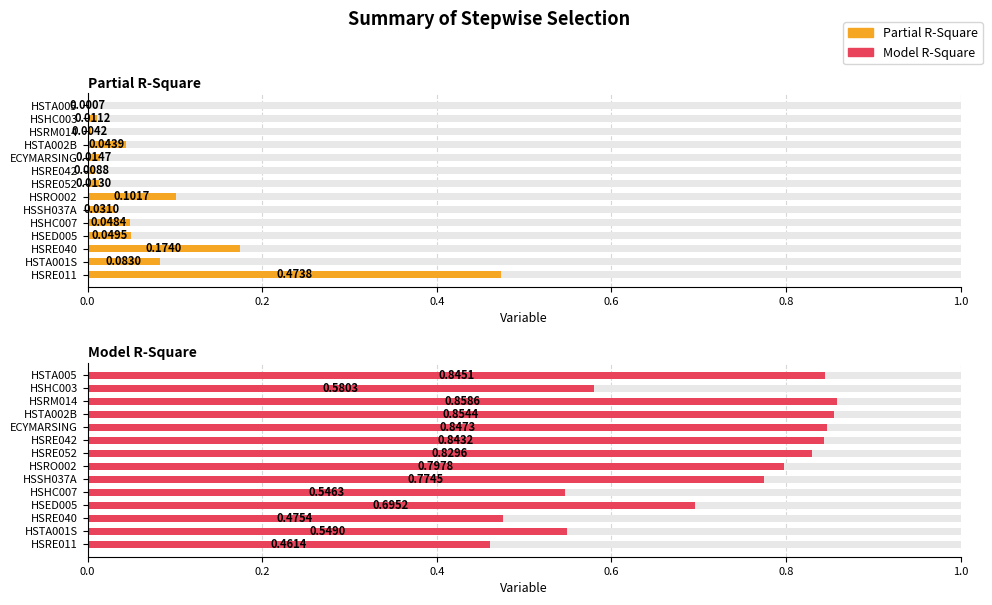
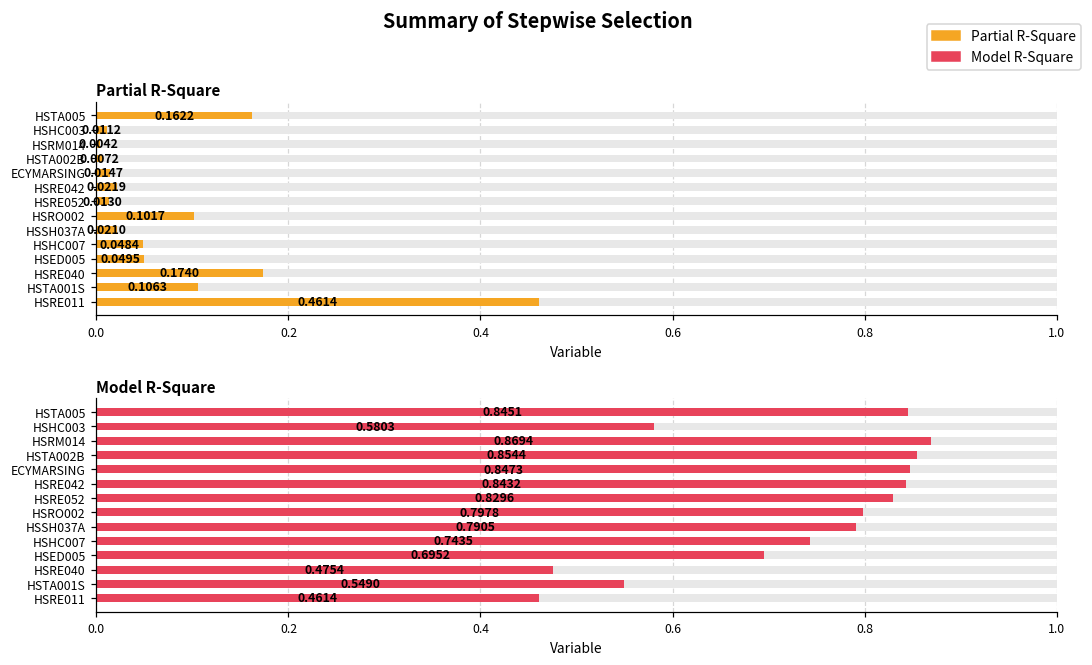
Partial R-Square, Partial R-Square, HSTA005: 0.0007 -> 0.1622
Partial R-Square, Partial R-Square, HSTA002B: 0.0439 -> 0.0072
Partial R-Square, Partial R-Square, HSRE042: 0.0088 -> 0.0219
Partial R-Square, Partial R-Square, HSSH037A: 0.0310 -> 0.0210
Partial R-Square, Partial R-Square, HSTA001S: 0.0830 -> 0.1063
Partial R-Square, Partial R-Square, HSRE011: 0.4738 -> 0.4614
Model R-Square, Model R-Square, HSRM014: 0.8586 -> 0.8694
Model R-Square, Model R-Square, HSSH037A: 0.7745 -> 0.7905
Model R-Square, Model R-Square, HSHC007: 0.5463 -> 0.7435
